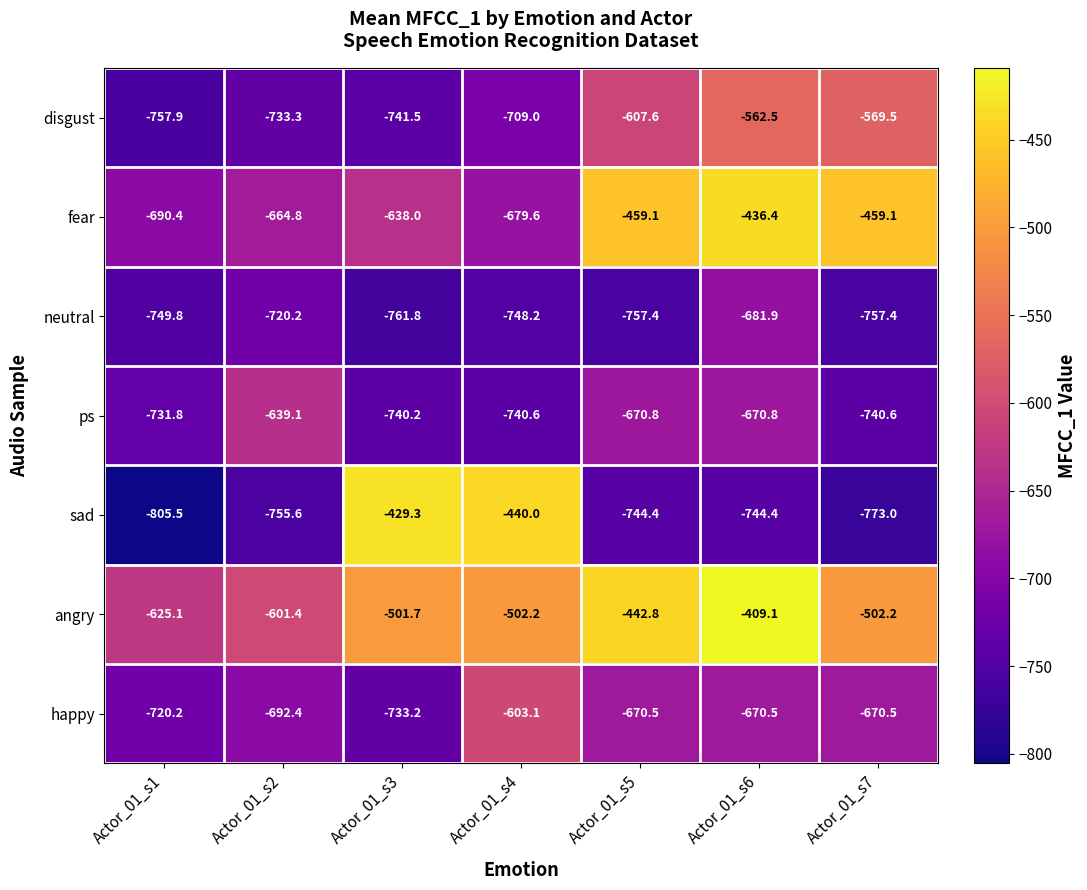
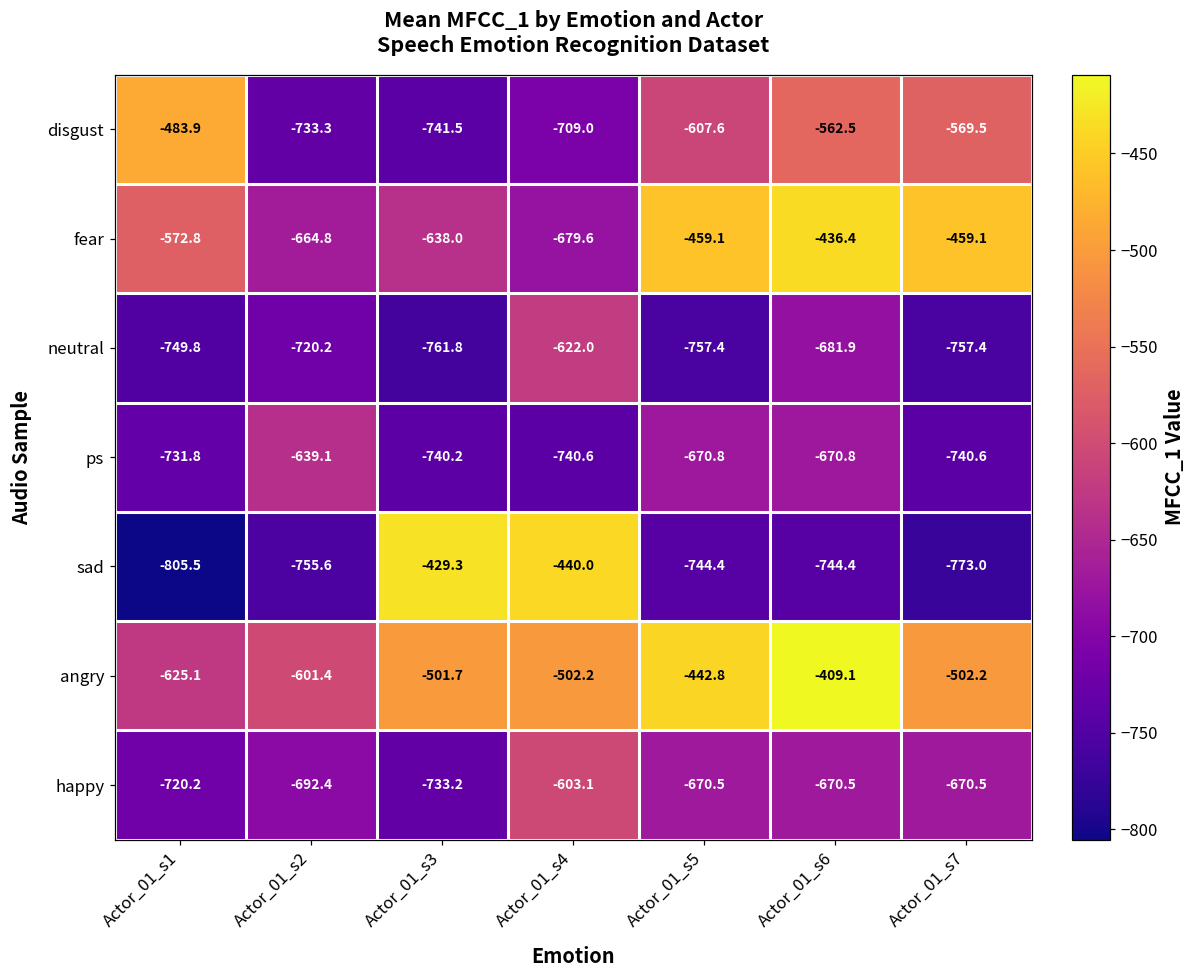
disgust, Actor_01_s1: -757.9 -> -483.9
fear, Actor_01_s1: -690.4 -> -572.8
neutral, Actor_01_s4: -748.2 -> -622.0
